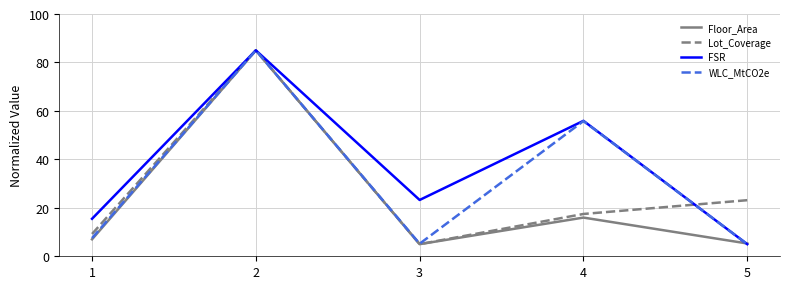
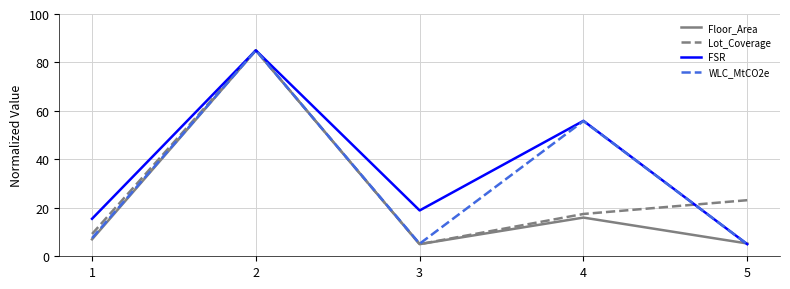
FSR, 3: 23 -> 19
